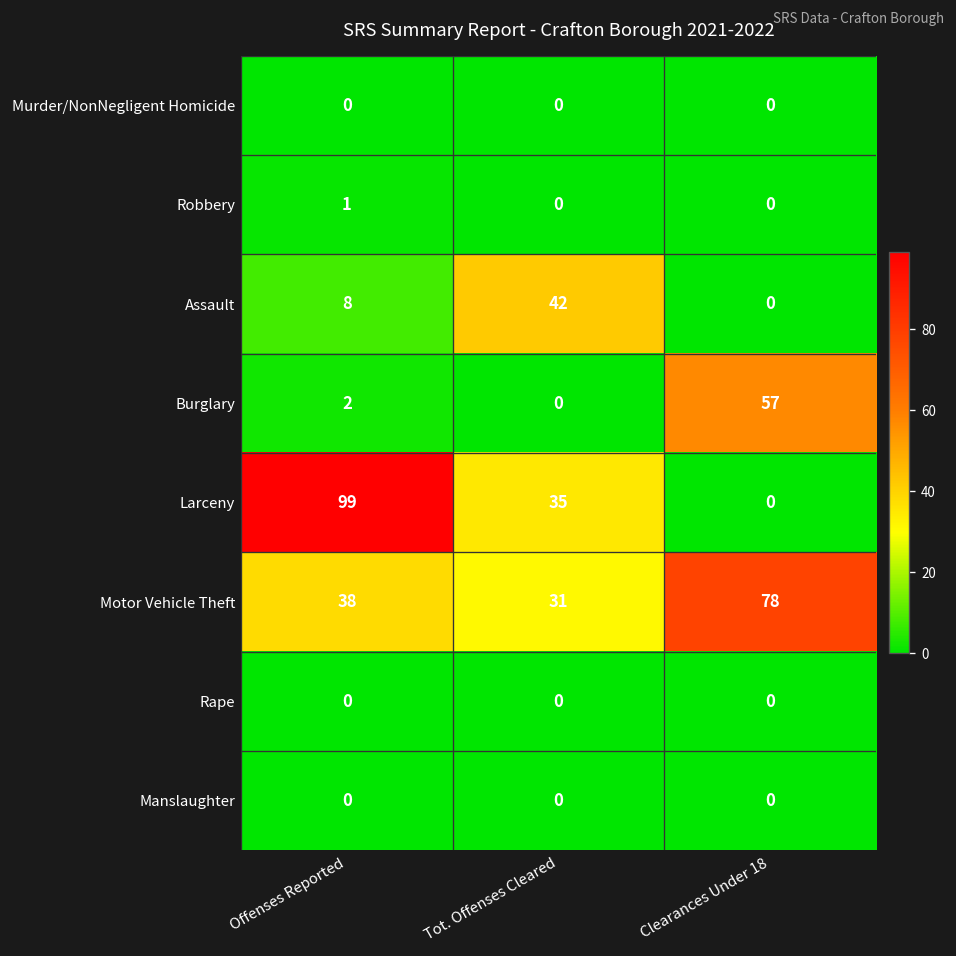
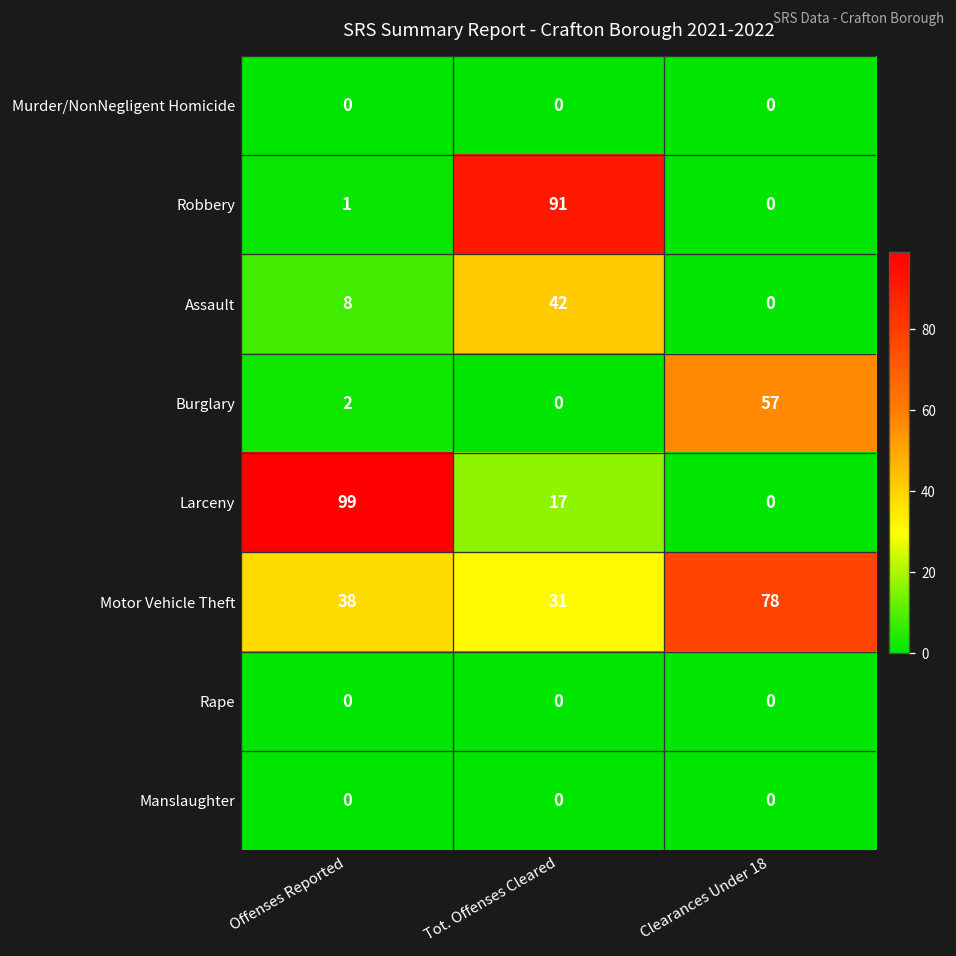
Robbery, Tot. Offenses Cleared: 0 -> 91
Larceny, Tot. Offenses Cleared: 35 -> 17
